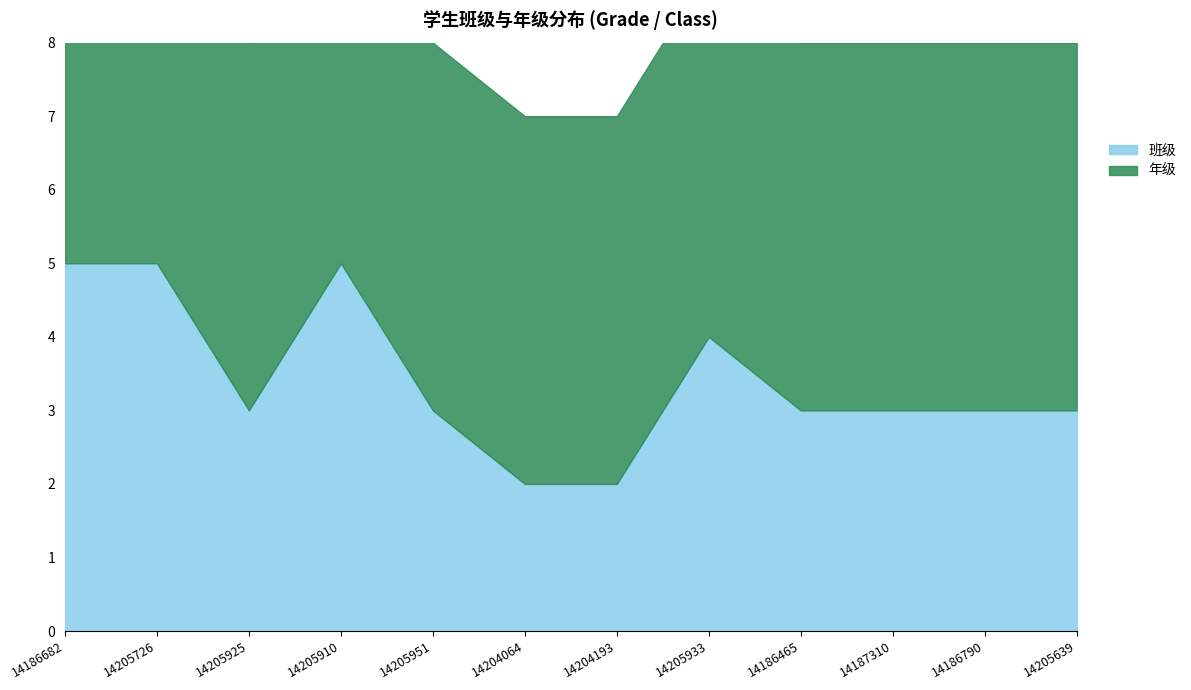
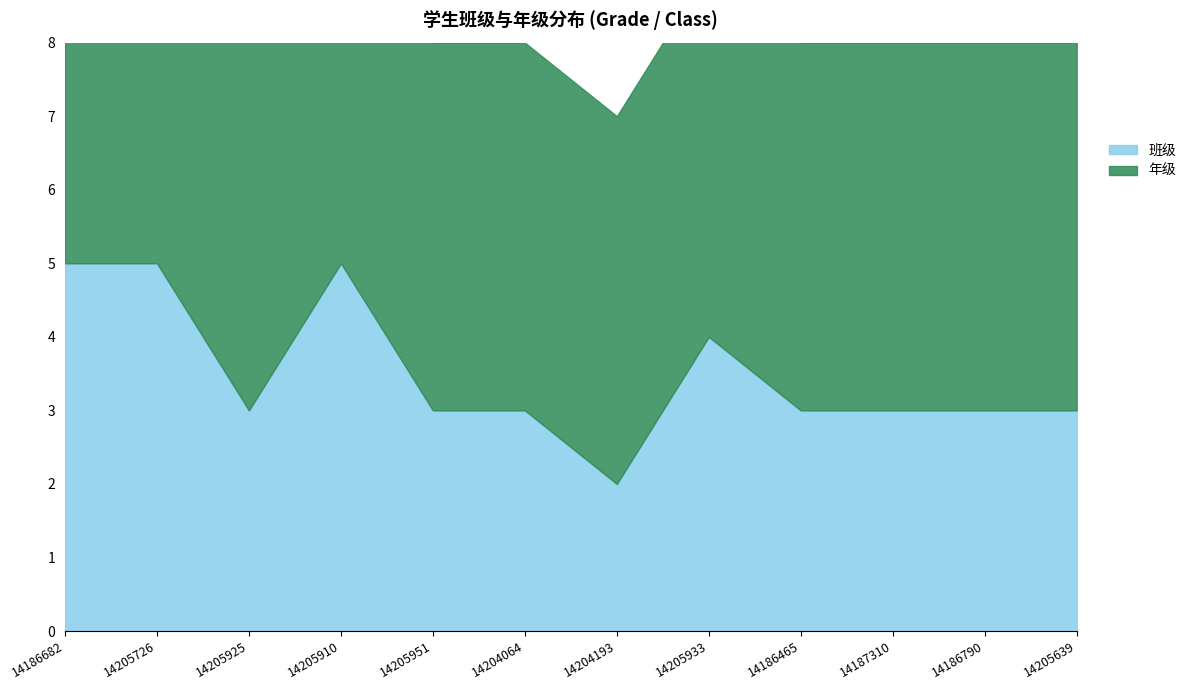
班级, 14204064: 2 -> 3
